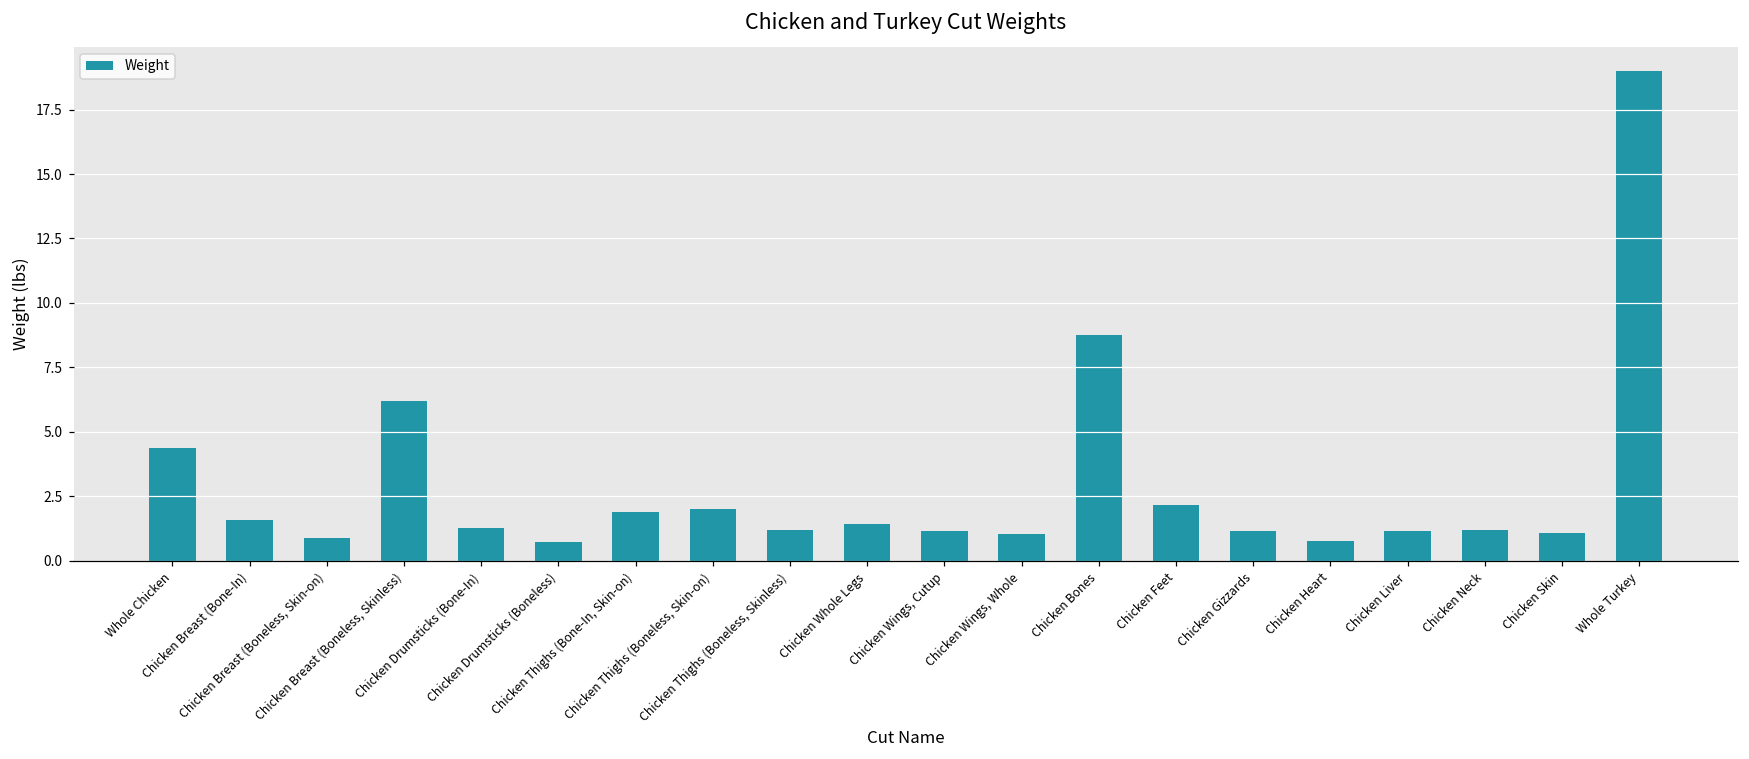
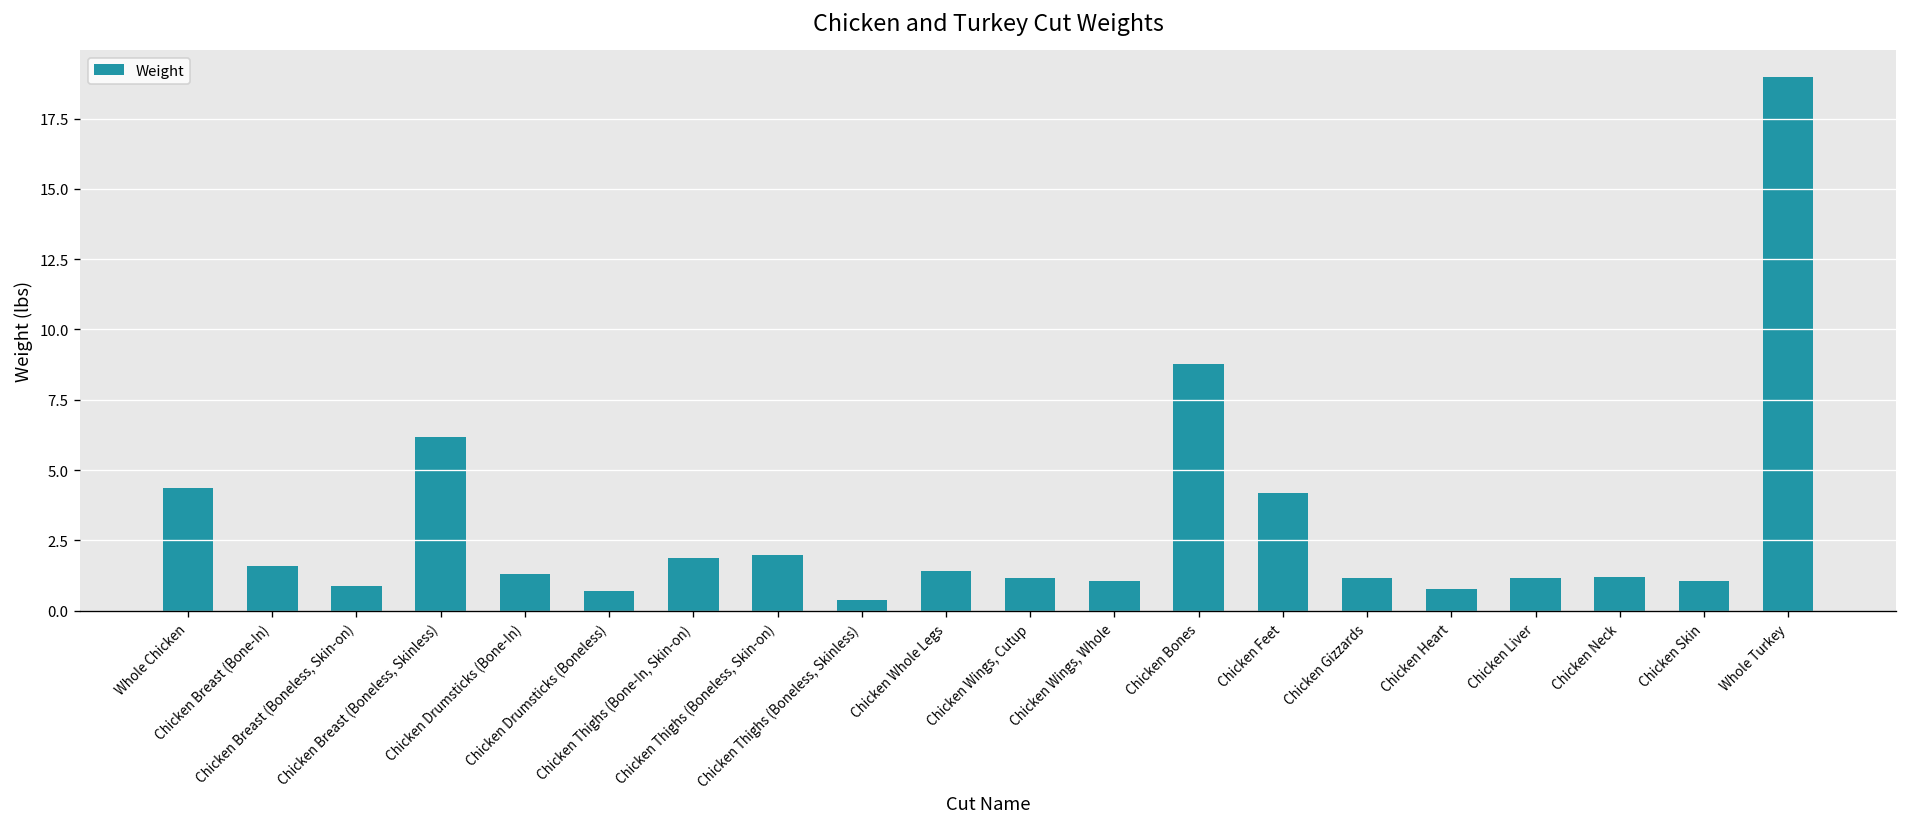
Chicken Thighs (Boneless, Skinless): 1.2 -> 0.4
Chicken Feet: 2.2 -> 4.2
